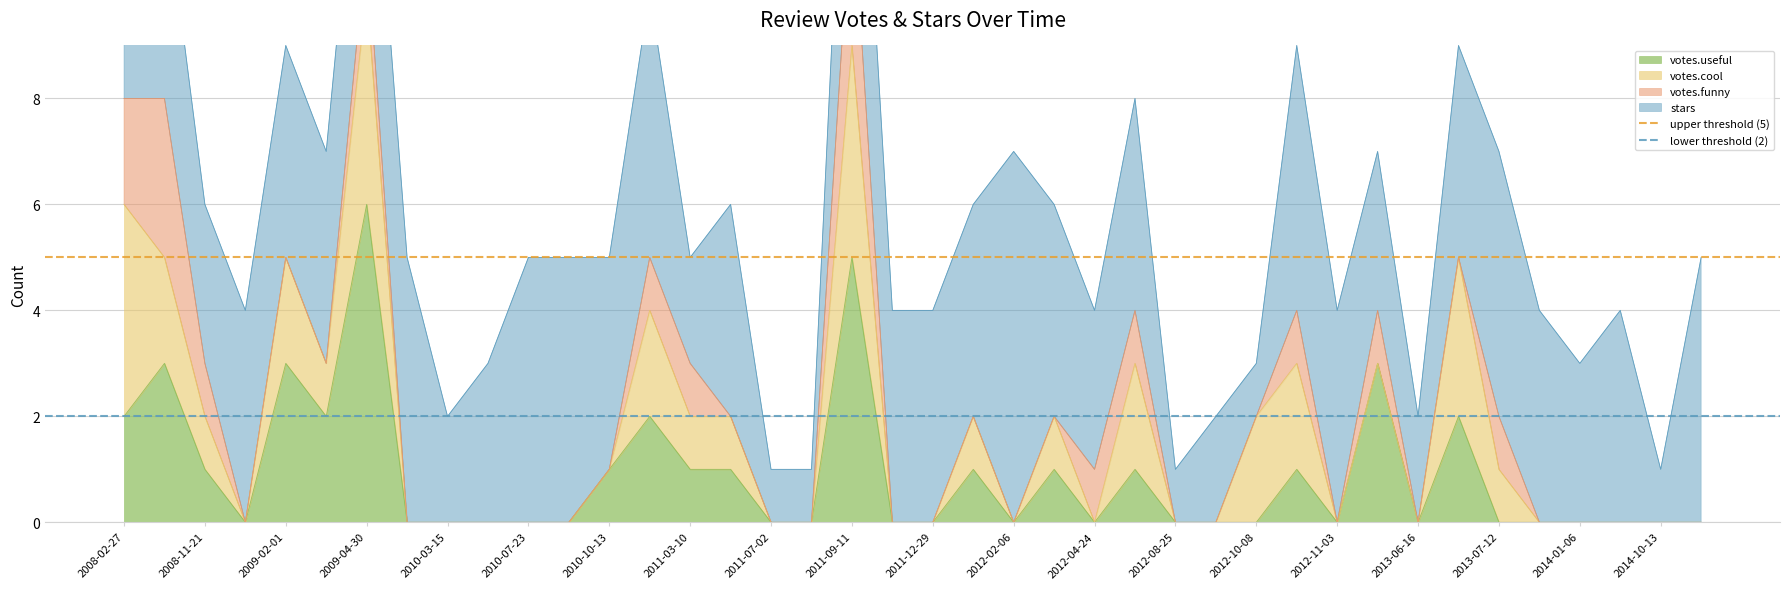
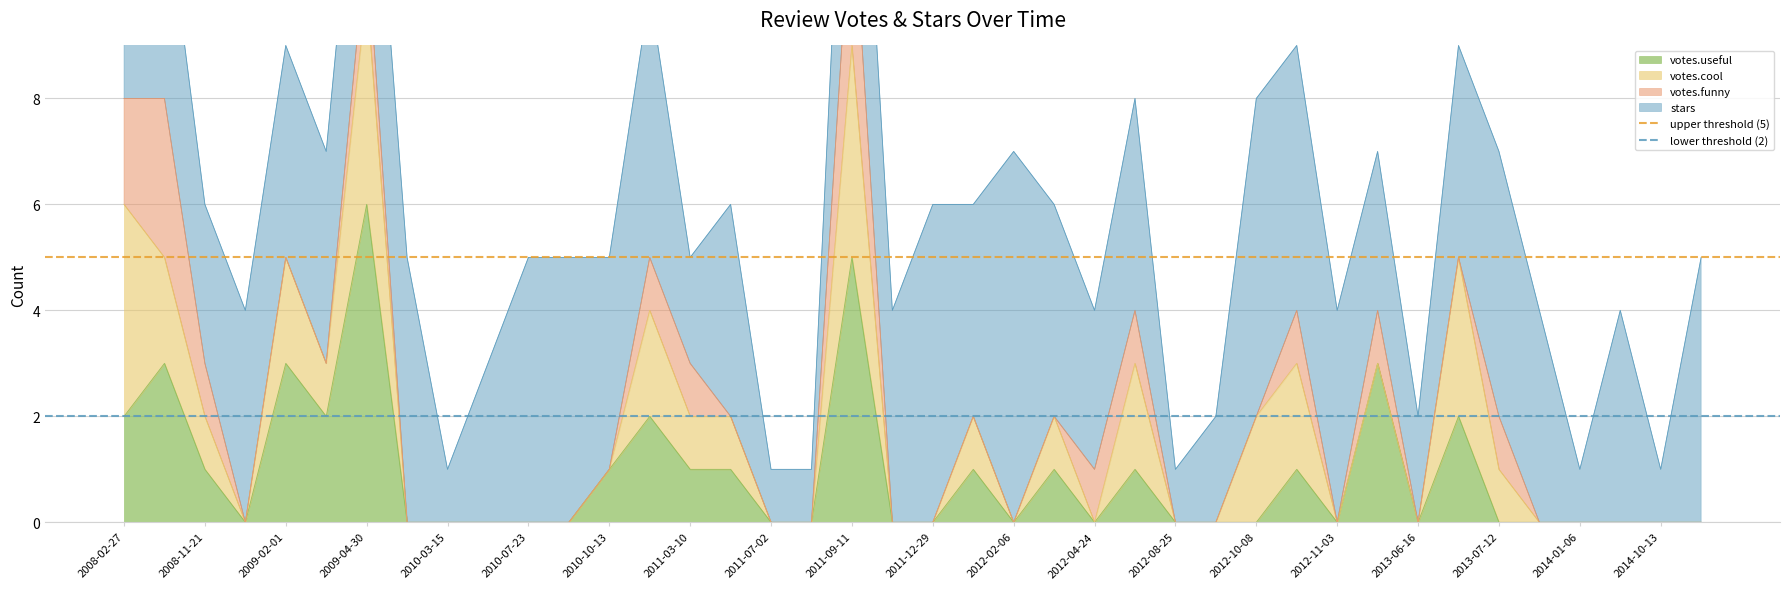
stars, 2010-03-15: 2 -> 1
stars, 2011-12-29: 4 -> 6
stars, 2012-10-08: 1 -> 6
stars, 2014-01-06: 3 -> 1
